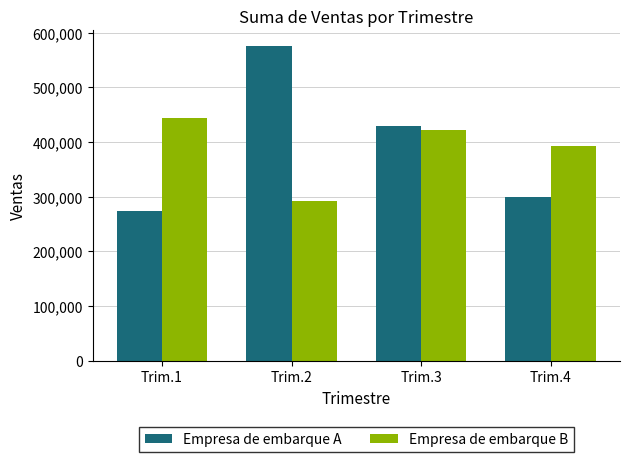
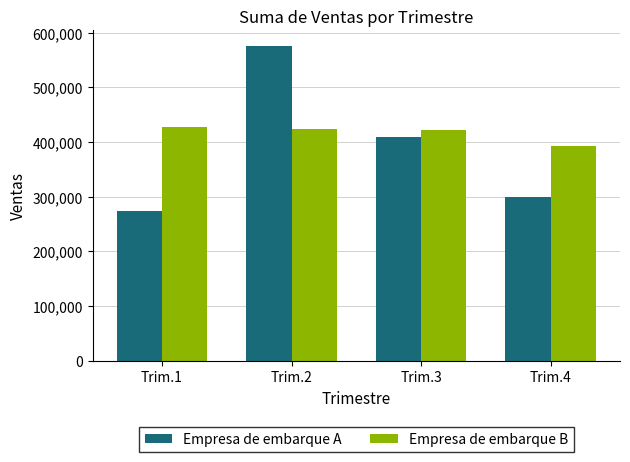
Empresa de embarque B, Trim.1: 440,000 -> 430,000
Empresa de embarque B, Trim.2: 290,000 -> 420,000
Empresa de embarque A, Trim.3: 430,000 -> 410,000
